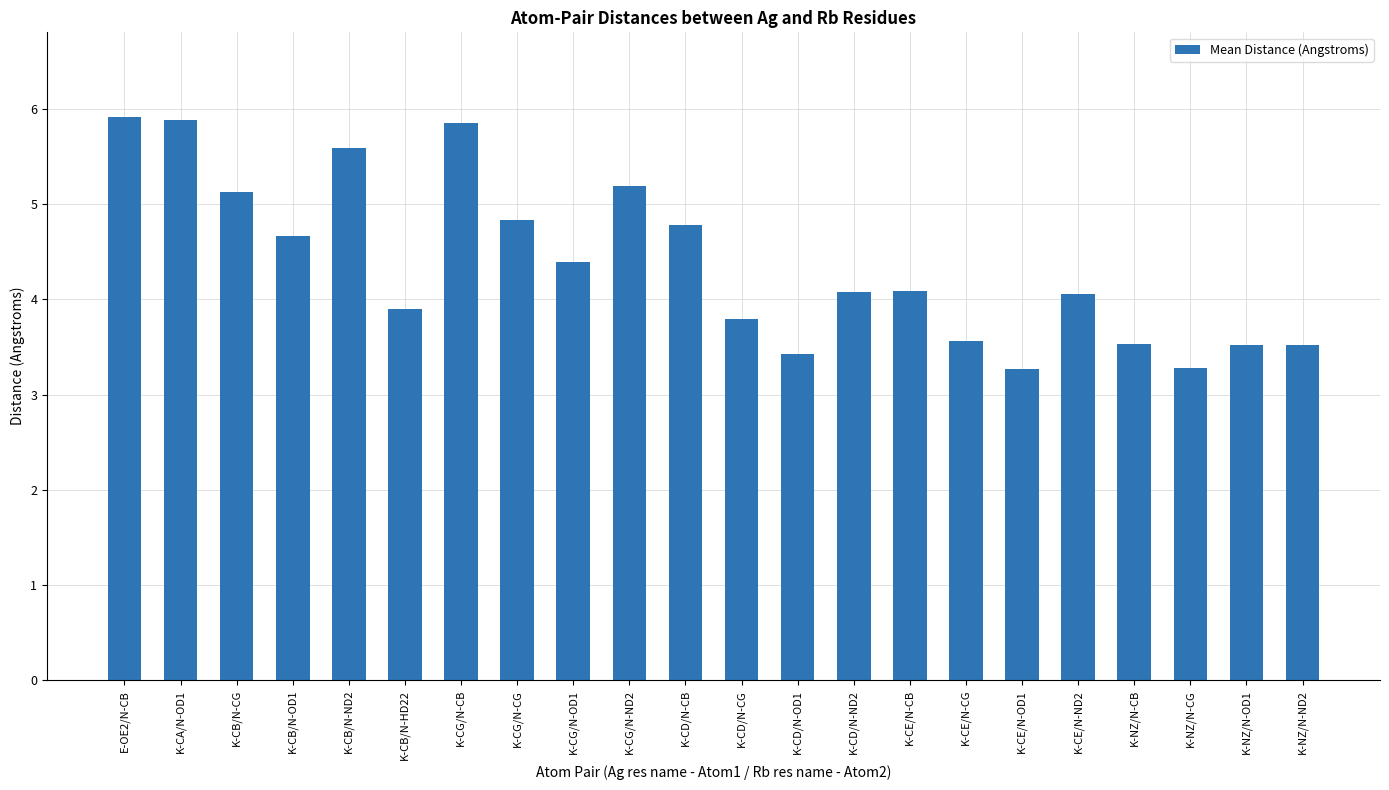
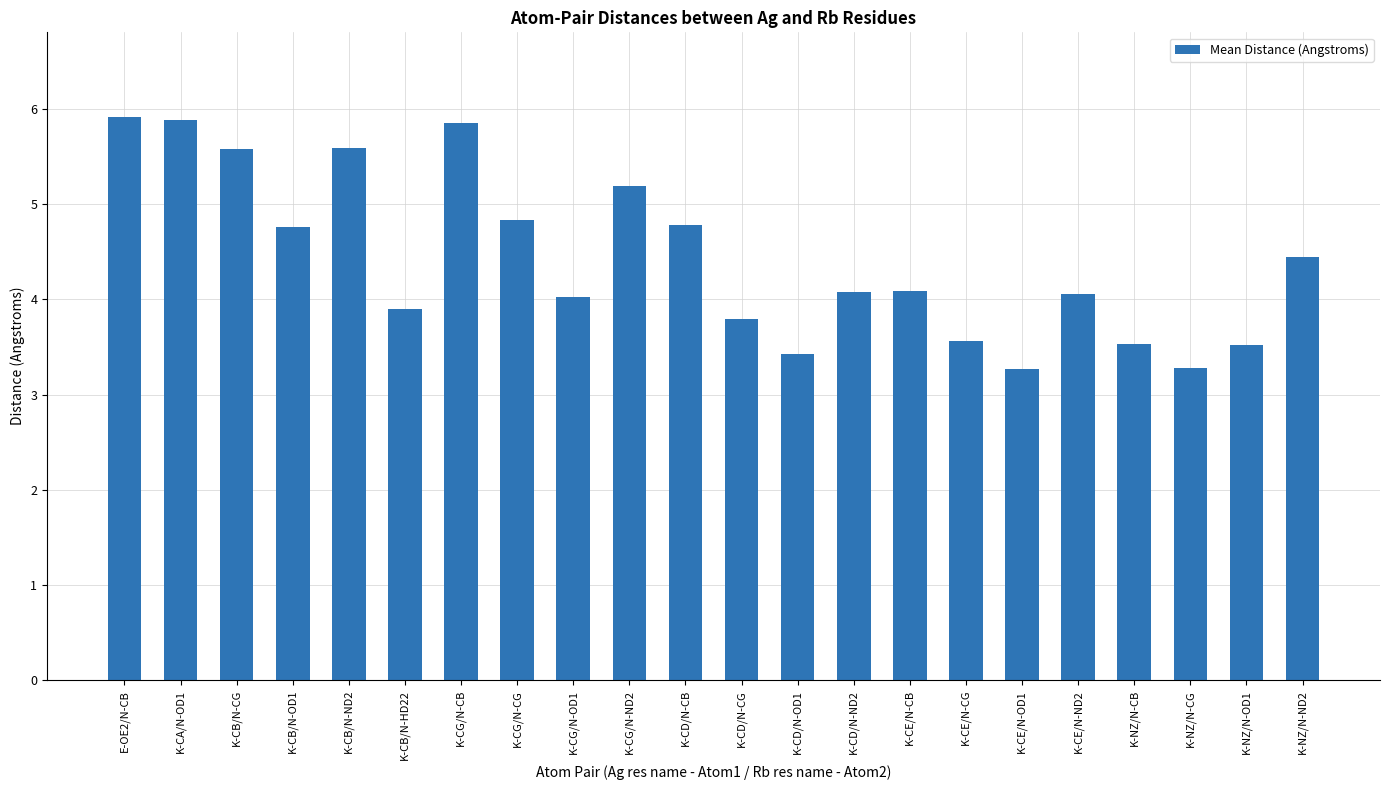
K-CB/N-CG: 5.1 -> 5.6
K-CB/N-OD1: 4.7 -> 4.8
K-CG/N-OD1: 4.4 -> 4.0
K-NZ/N-ND2: 3.5 -> 4.4
